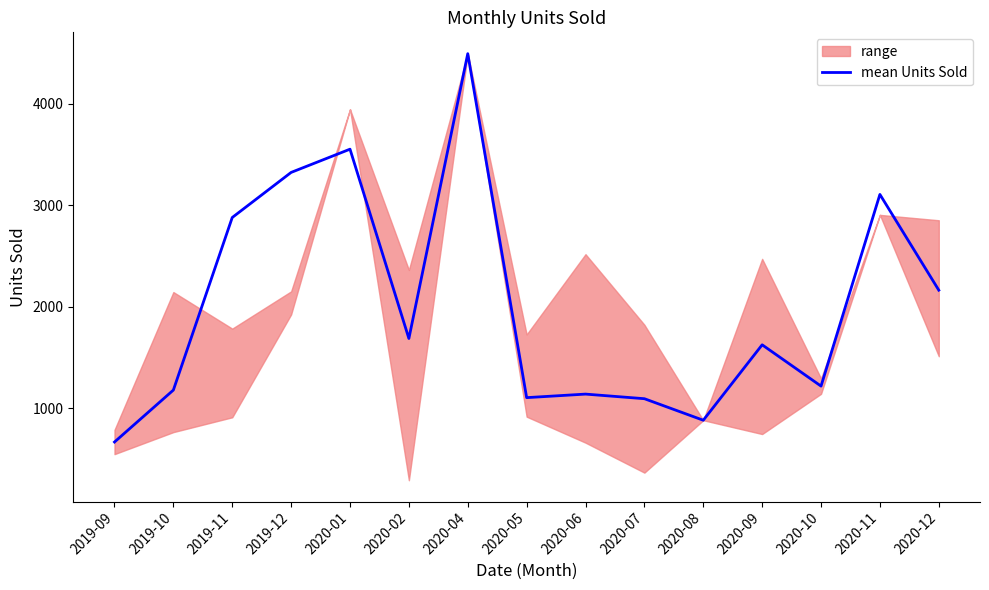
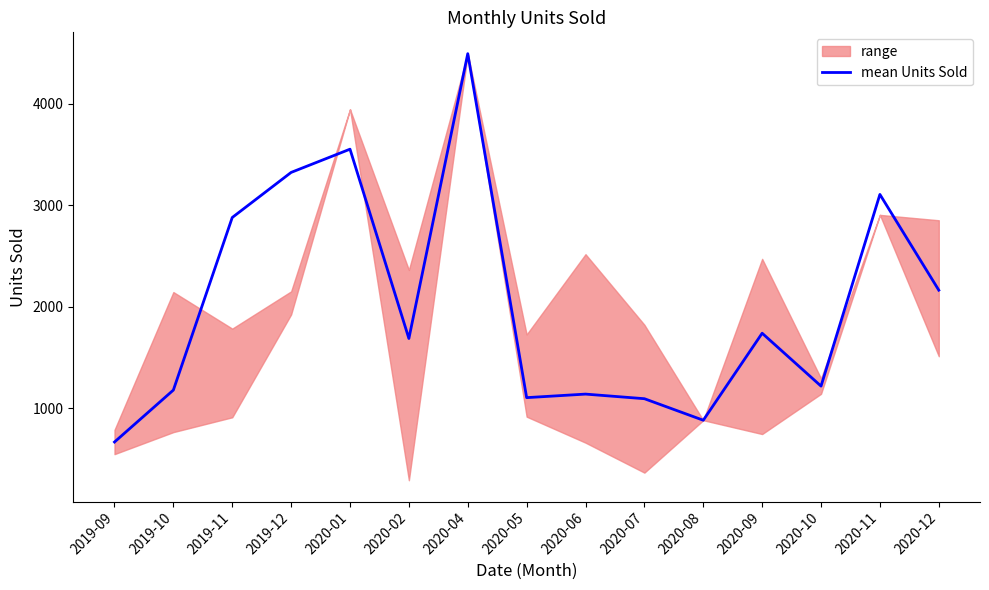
mean Units Sold, 2020-09: 1630 -> 1740
